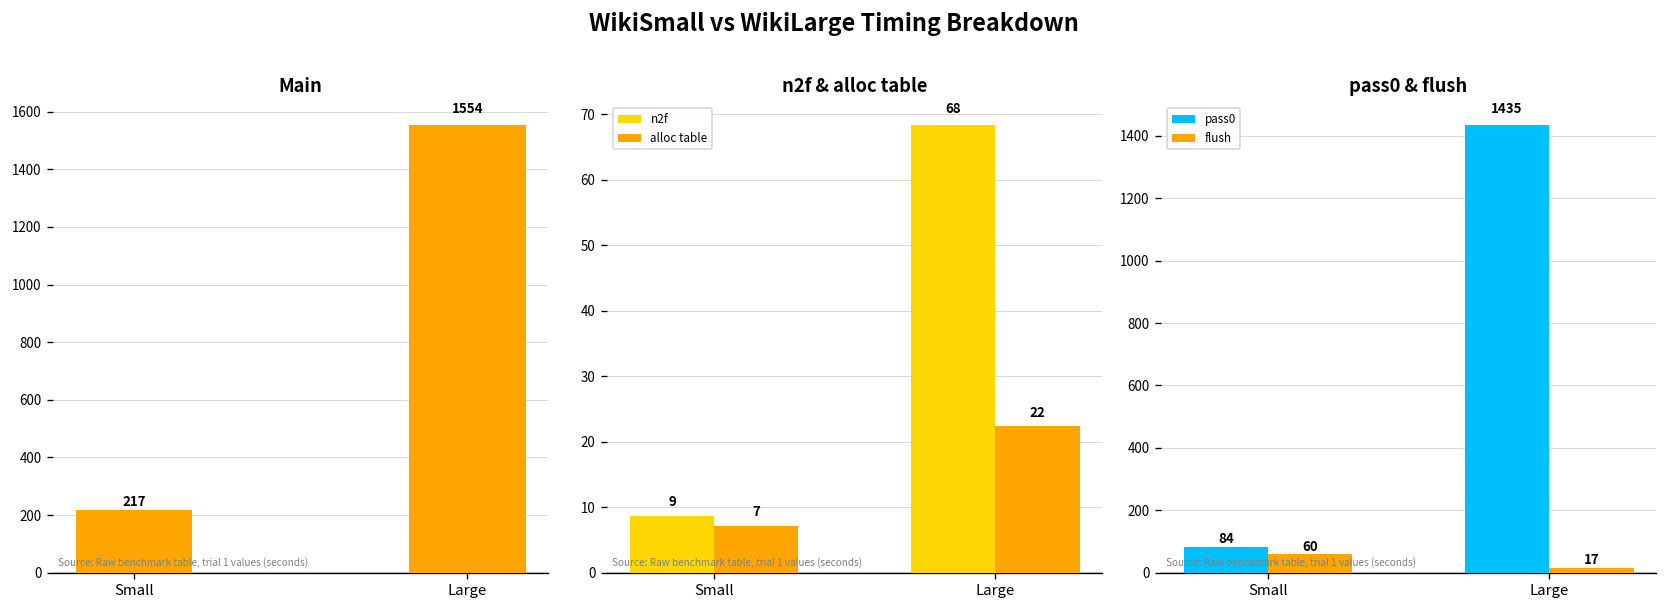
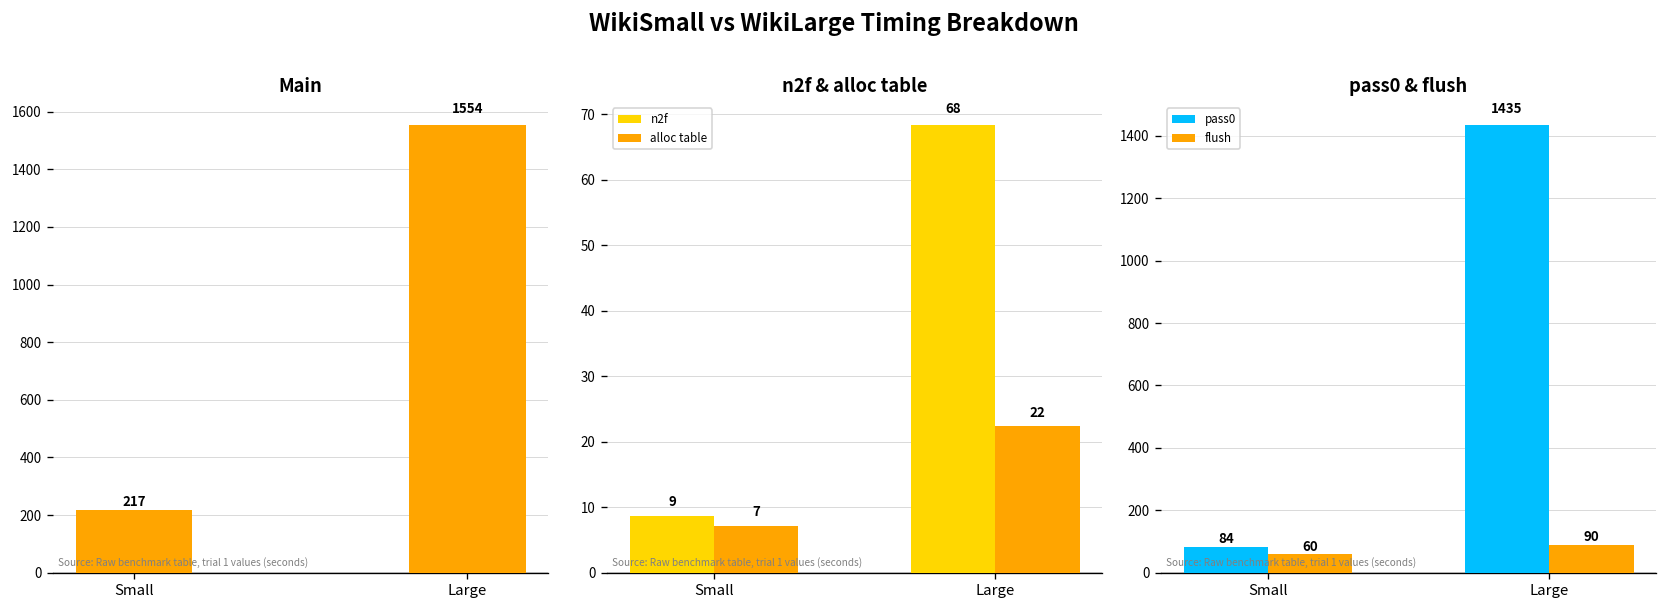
pass0 & flush, flush, Large: 17 -> 90
